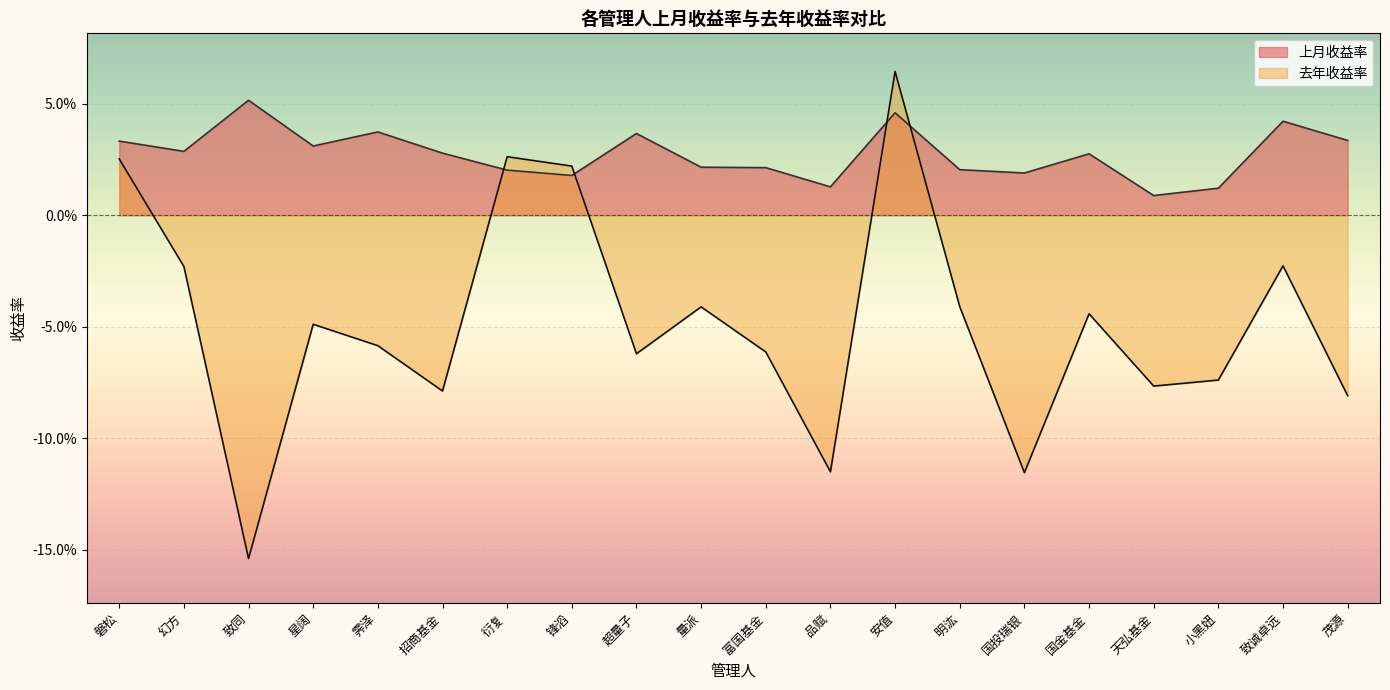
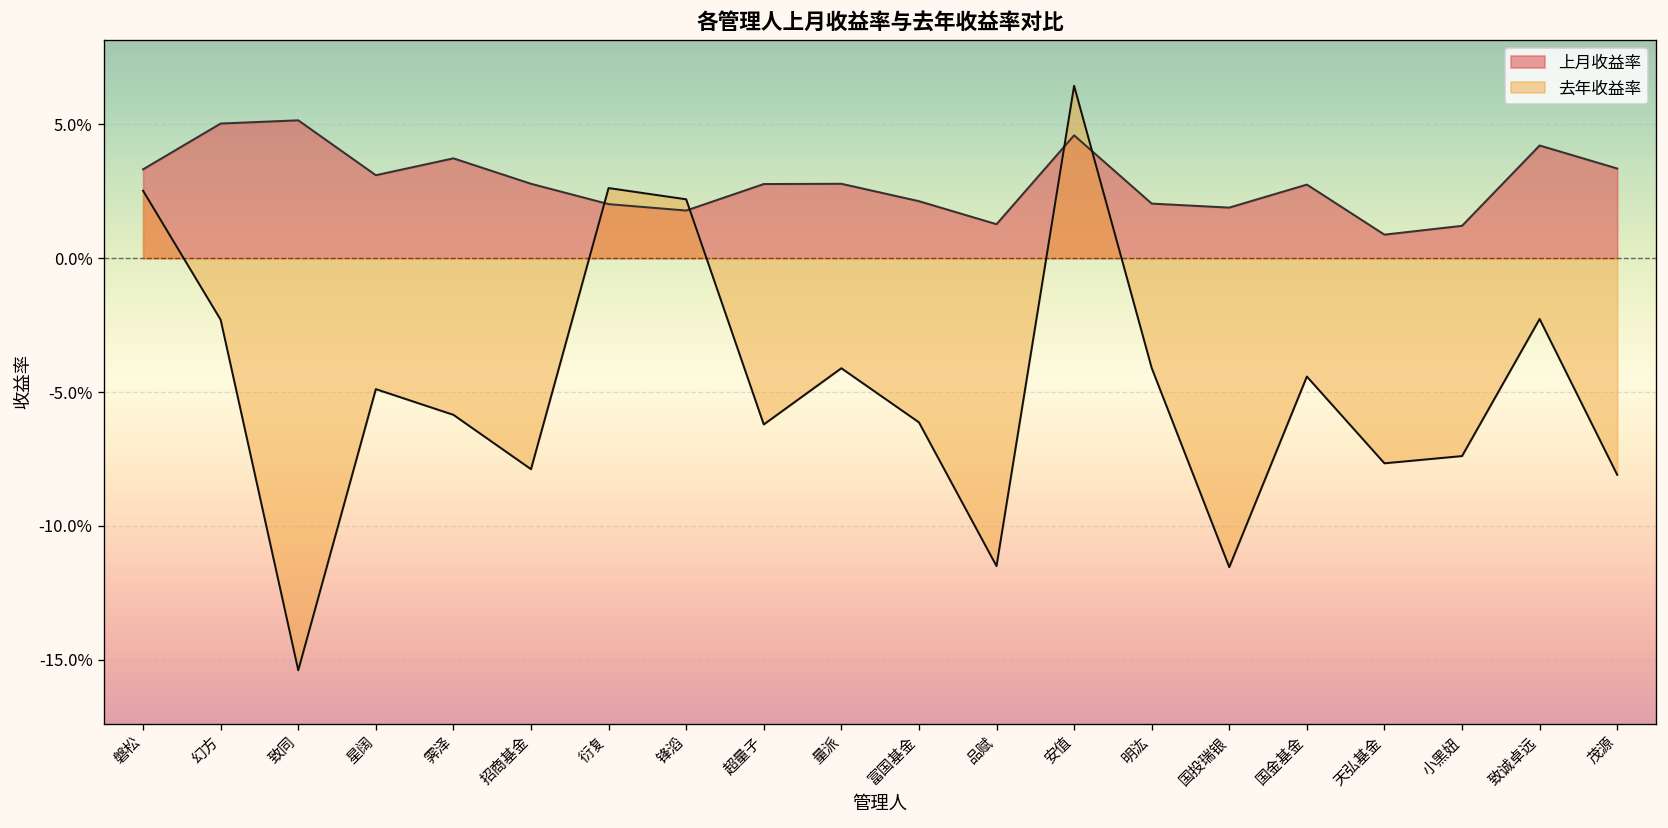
上月收益率, 幻方: 2.9% -> 5.0%
上月收益率, 超量子: 3.7% -> 2.8%
上月收益率, 量派: 2.2% -> 2.8%
